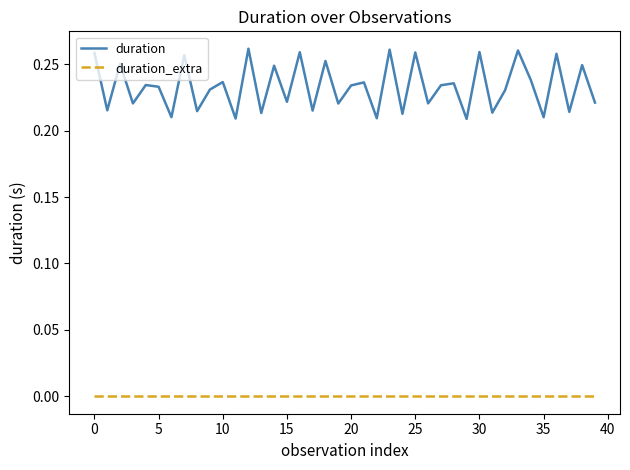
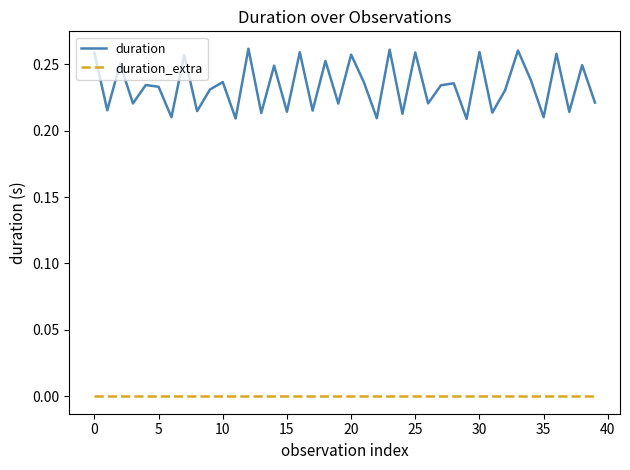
duration, 15: 0.222 -> 0.214
duration, 20: 0.234 -> 0.257
